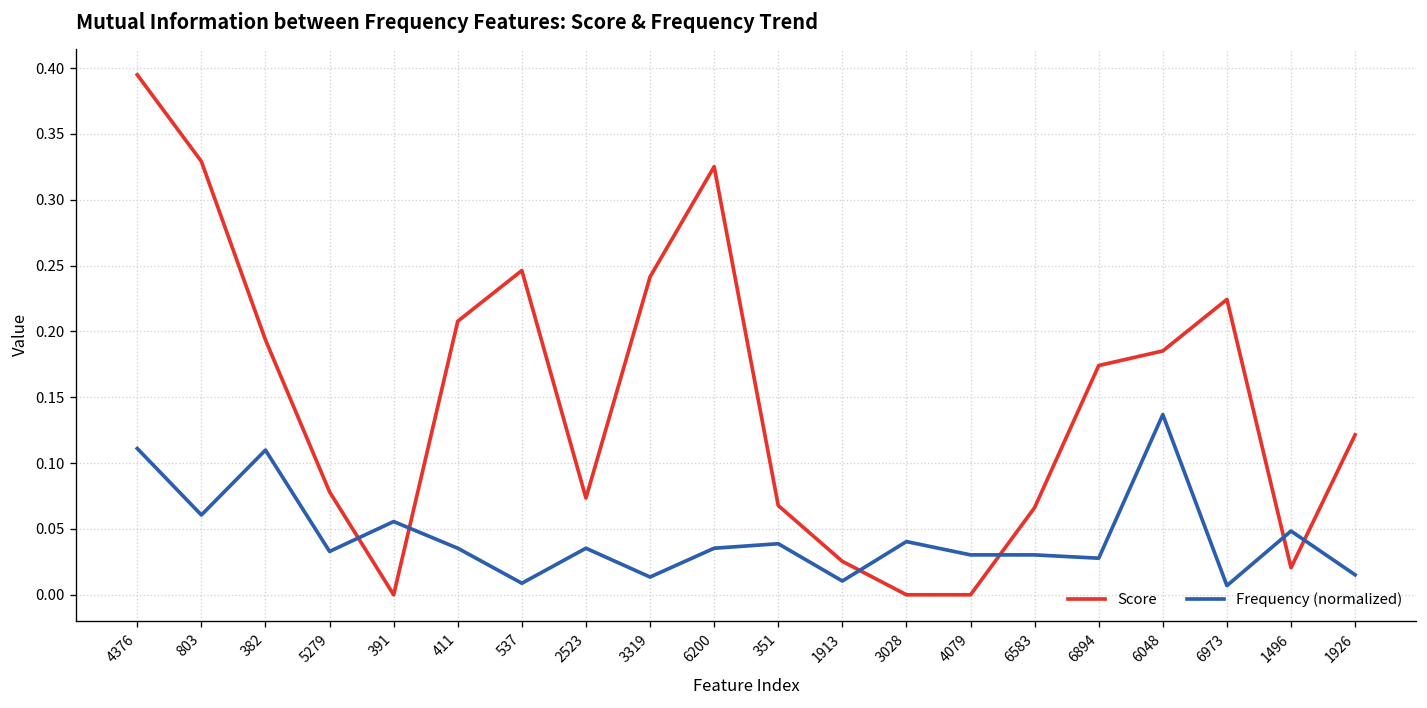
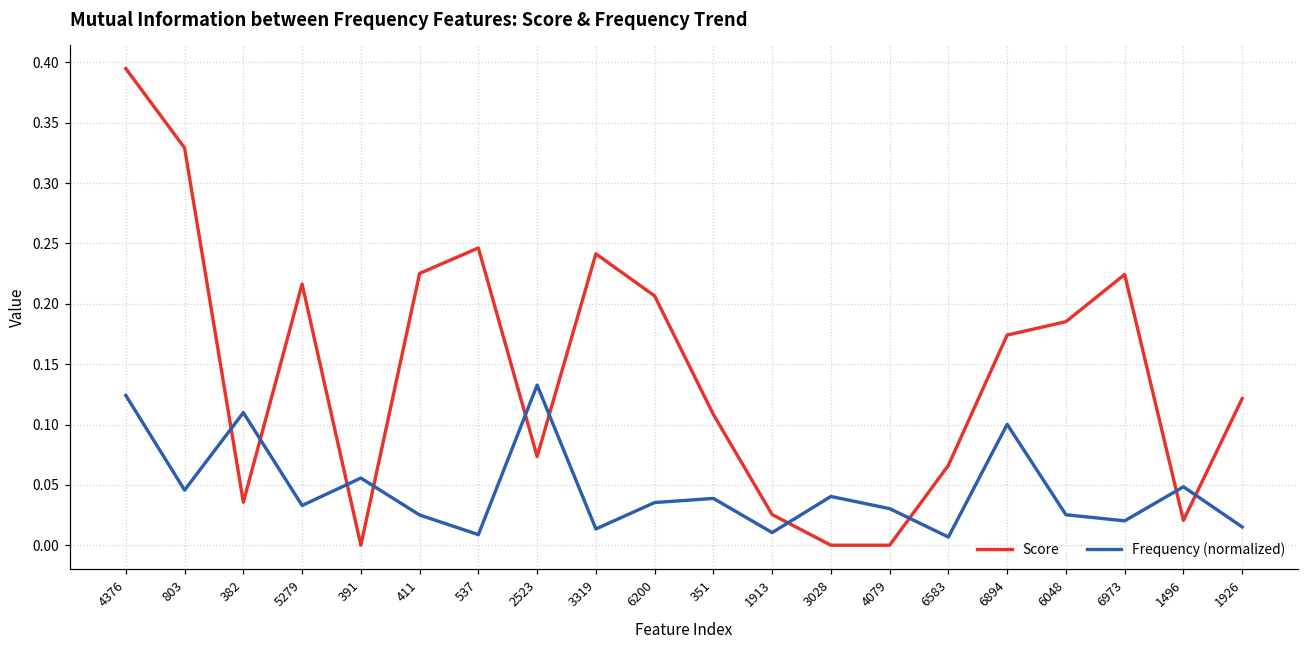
Frequency (normalized), 4376: 0.111 -> 0.124
Frequency (normalized), 803: 0.061 -> 0.046
Score, 382: 0.194 -> 0.036
Score, 5279: 0.078 -> 0.216
Score, 411: 0.208 -> 0.225
Frequency (normalized), 411: 0.035 -> 0.025
Frequency (normalized), 2523: 0.035 -> 0.133
Score, 6200: 0.325 -> 0.207
Score, 351: 0.068 -> 0.108
Frequency (normalized), 6583: 0.030 -> 0.007
Frequency (normalized), 6894: 0.028 -> 0.100
Frequency (normalized), 6048: 0.137 -> 0.025
Frequency (normalized), 6973: 0.007 -> 0.020
